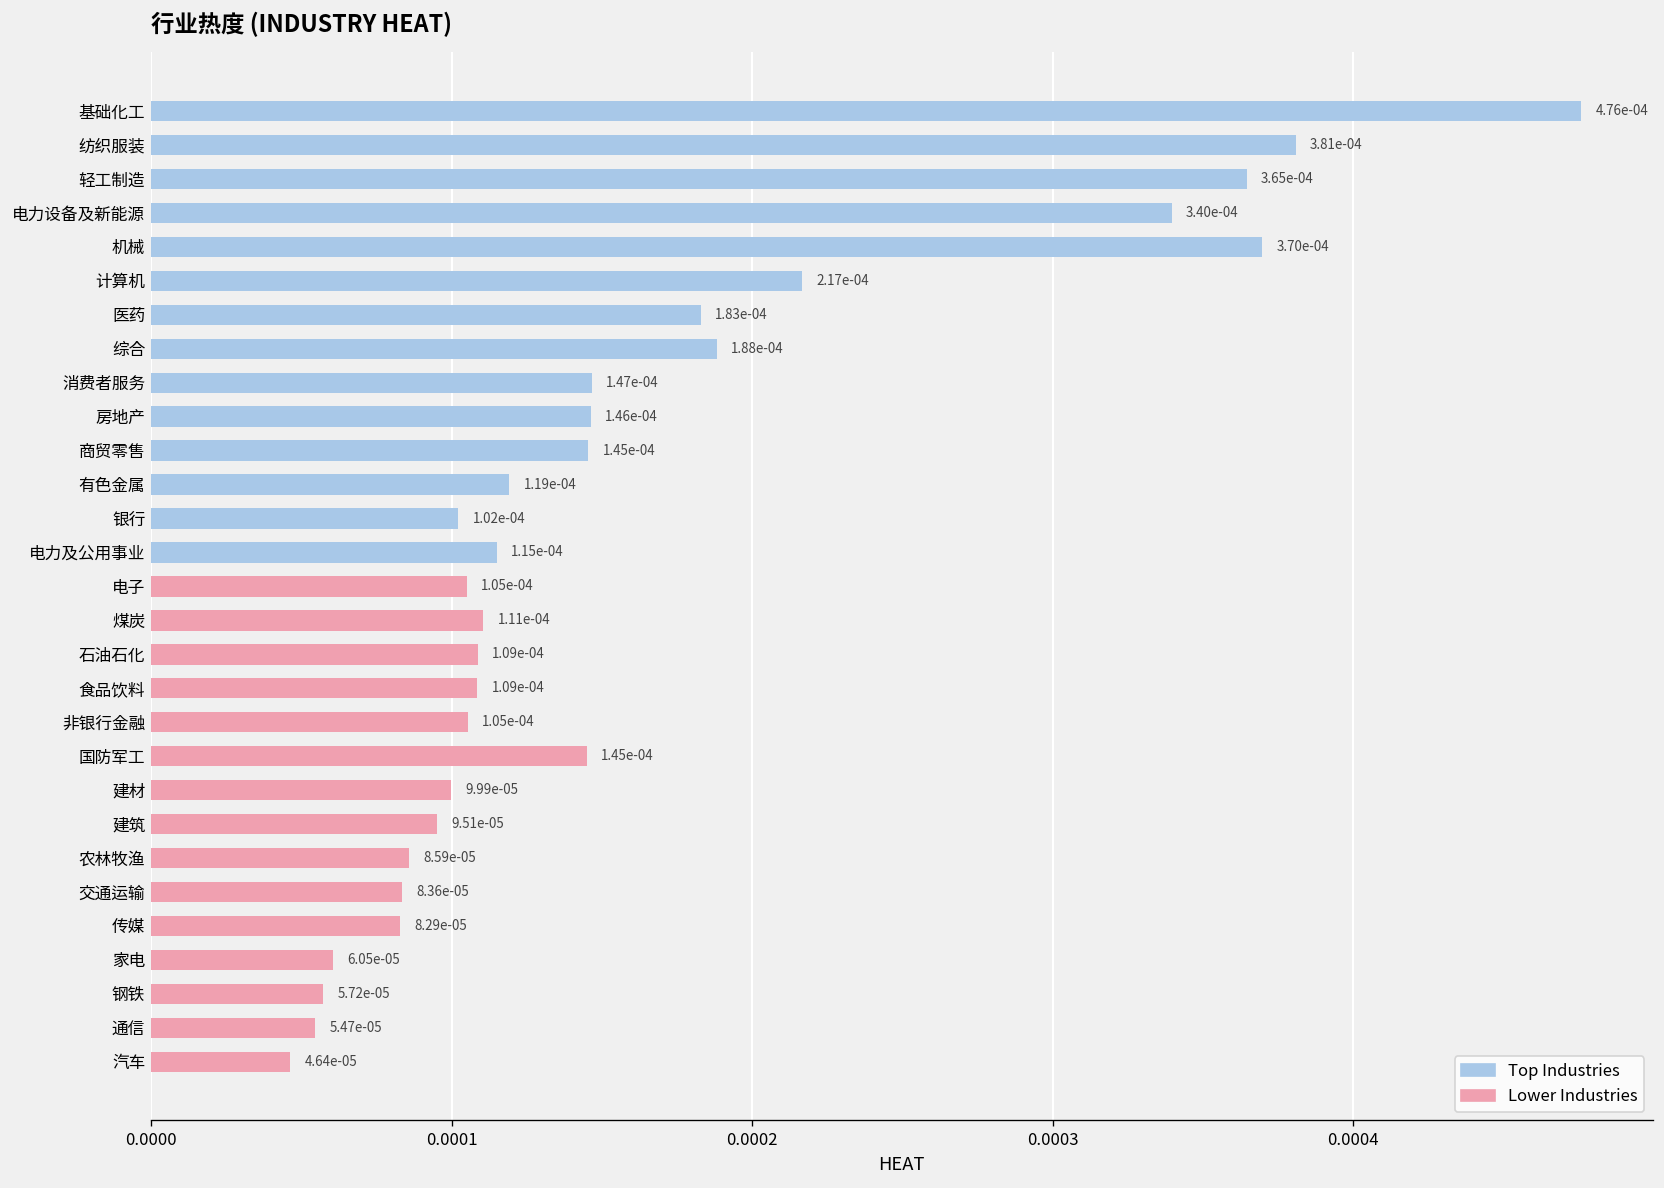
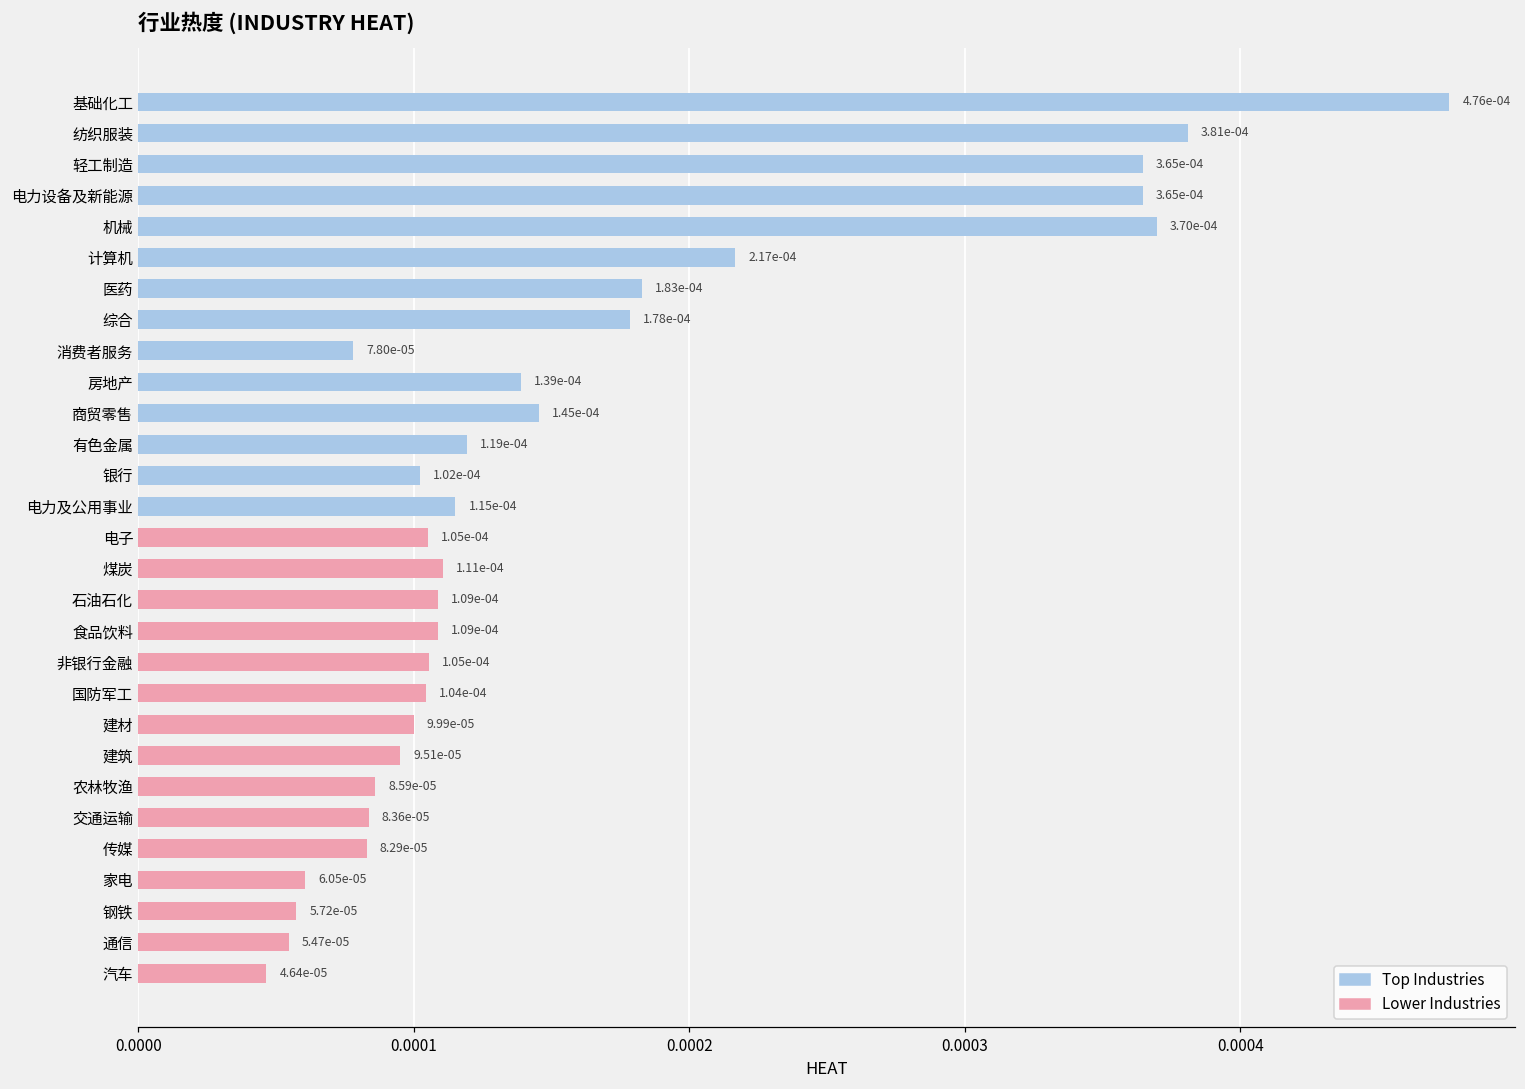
电力设备及新能源: 3.40e-04 -> 3.65e-04
综合: 1.88e-04 -> 1.78e-04
消费者服务: 1.47e-04 -> 7.80e-05
房地产: 1.46e-04 -> 1.39e-04
国防军工: 1.45e-04 -> 1.04e-04
